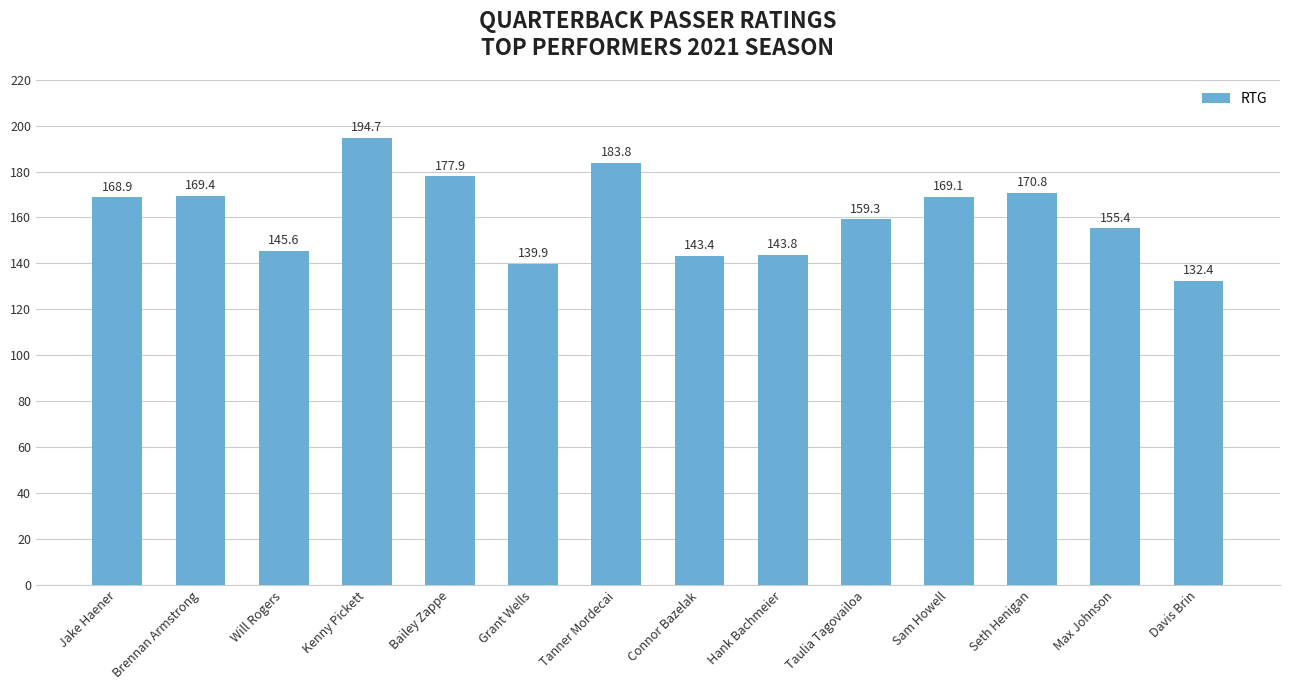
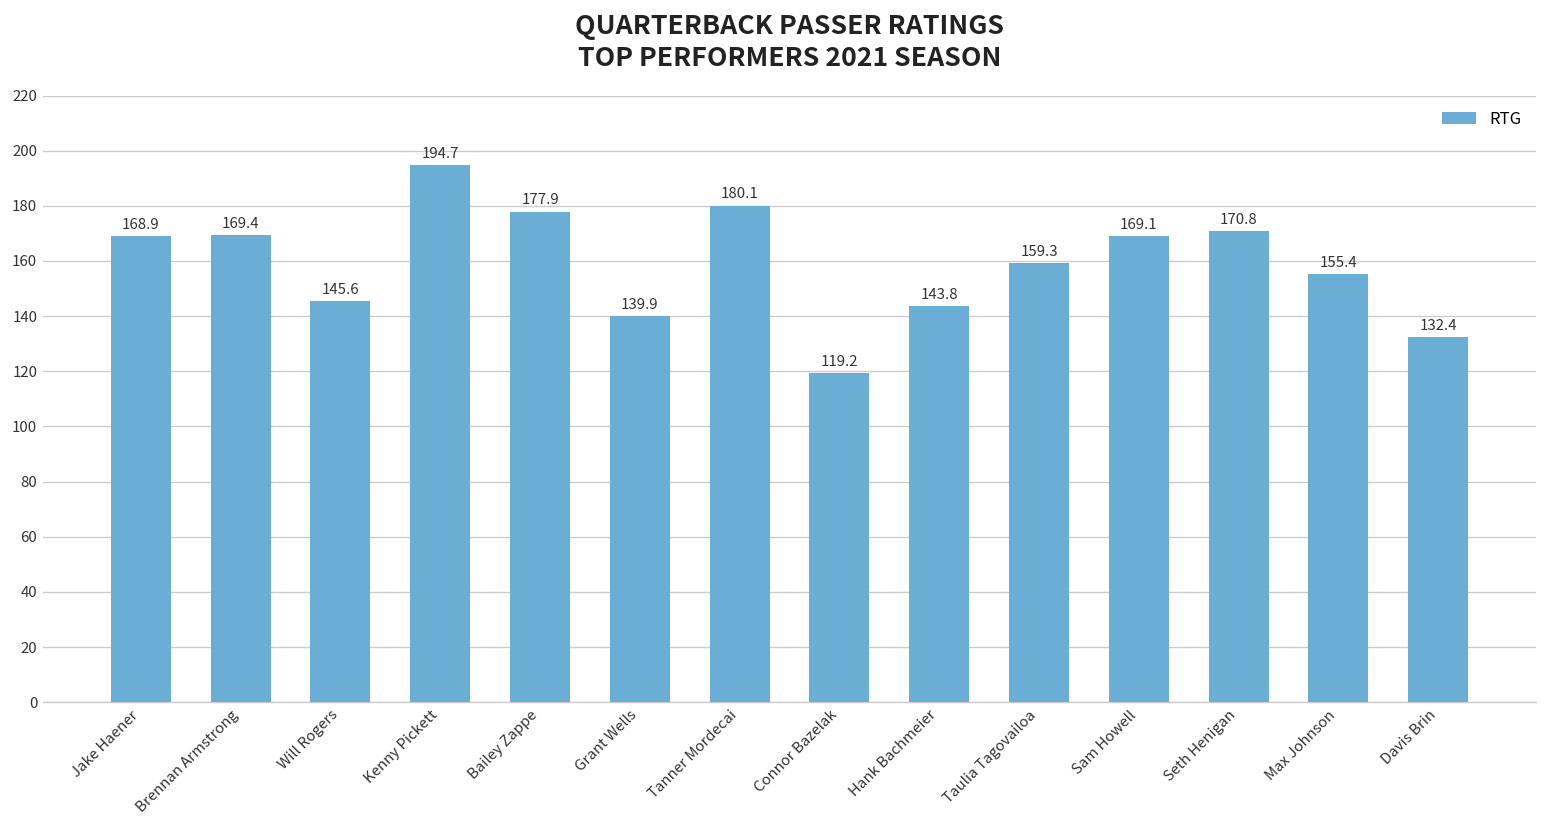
Tanner Mordecai: 183.8 -> 180.1
Connor Bazelak: 143.4 -> 119.2
